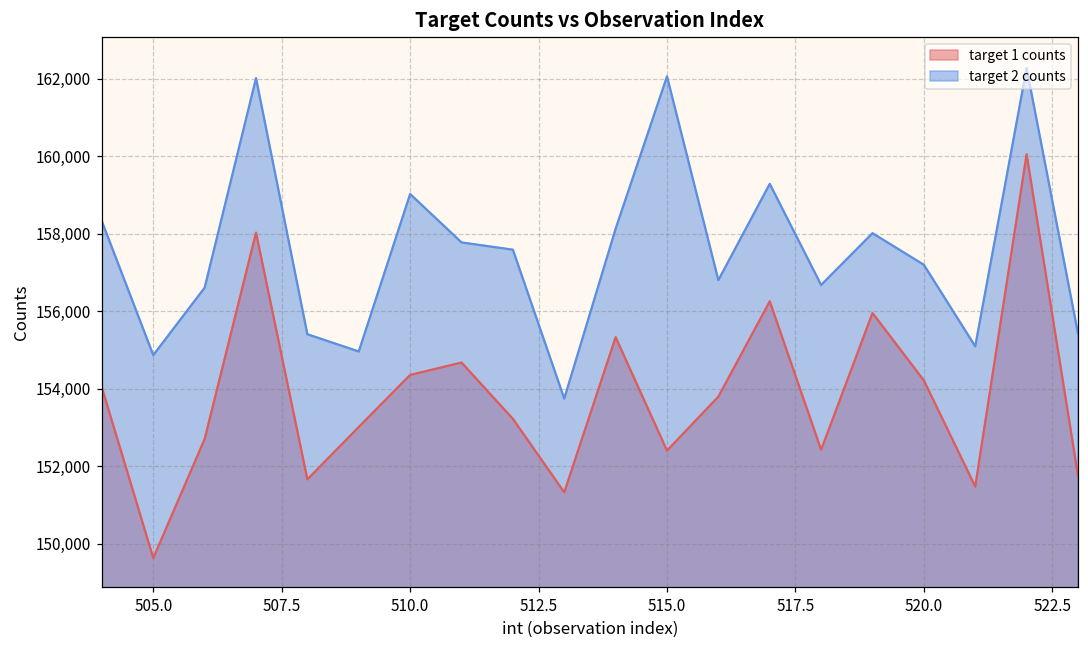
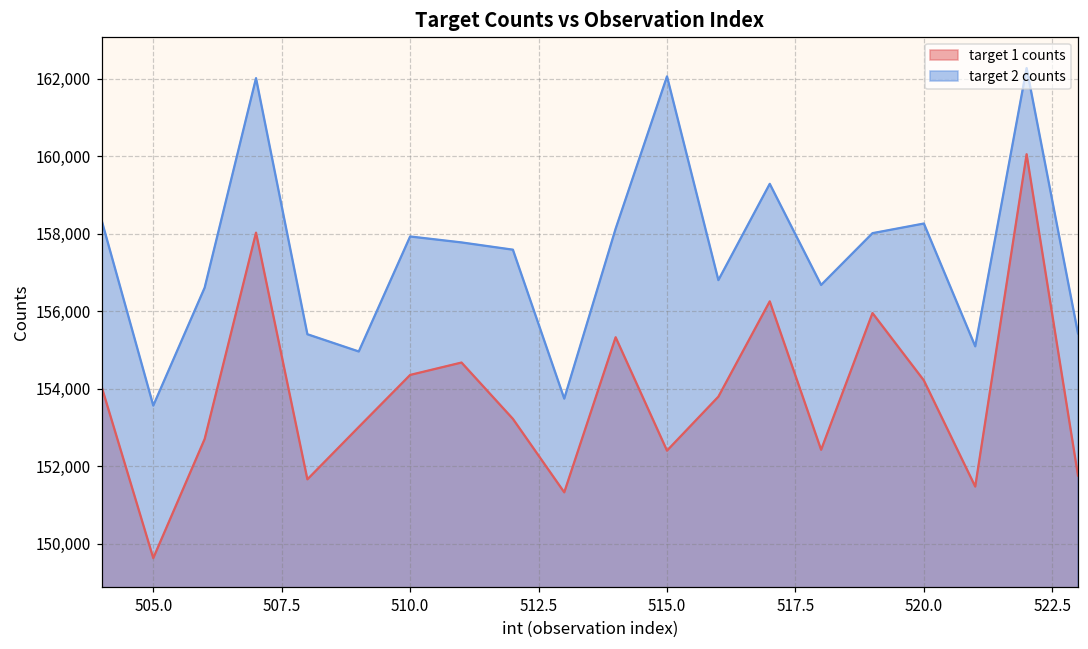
target 2 counts, 505.0: 154,900 -> 153,600
target 2 counts, 510.0: 159,000 -> 157,900
target 2 counts, 520.0: 157,200 -> 158,300
